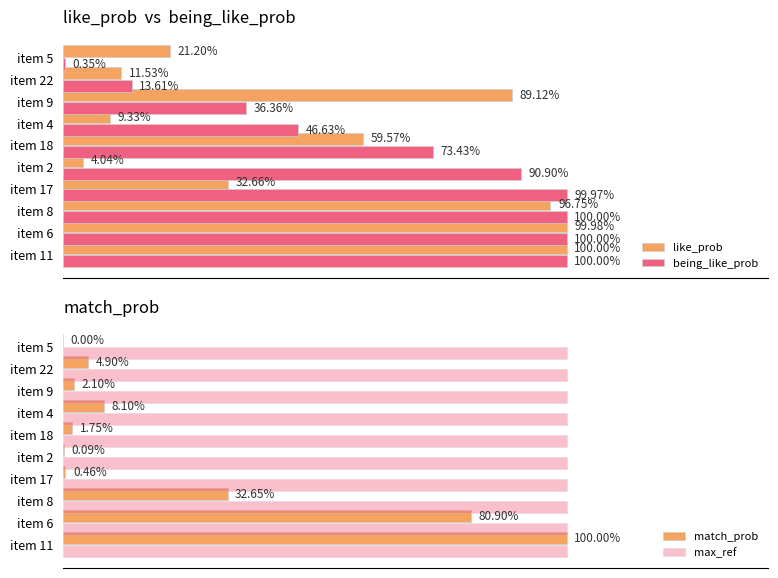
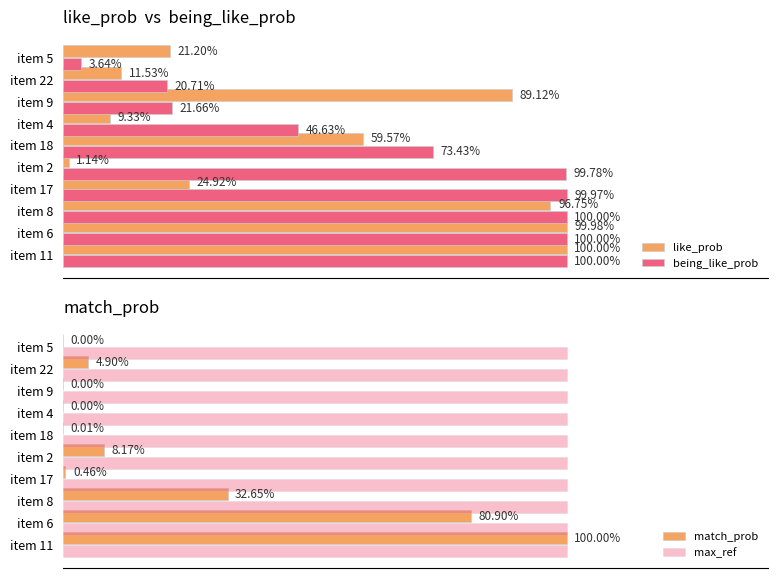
like_prob vs being_like_prob, being_like_prob, item 5: 0.35% -> 3.64%
like_prob vs being_like_prob, being_like_prob, item 22: 13.61% -> 20.71%
like_prob vs being_like_prob, being_like_prob, item 9: 36.36% -> 21.66%
like_prob vs being_like_prob, like_prob, item 2: 4.04% -> 1.14%
like_prob vs being_like_prob, being_like_prob, item 2: 90.90% -> 99.78%
like_prob vs being_like_prob, like_prob, item 17: 32.66% -> 24.92%
match_prob, match_prob, item 9: 2.10% -> 0.00%
match_prob, match_prob, item 4: 8.10% -> 0.00%
match_prob, match_prob, item 18: 1.75% -> 0.01%
match_prob, match_prob, item 2: 0.09% -> 8.17%
